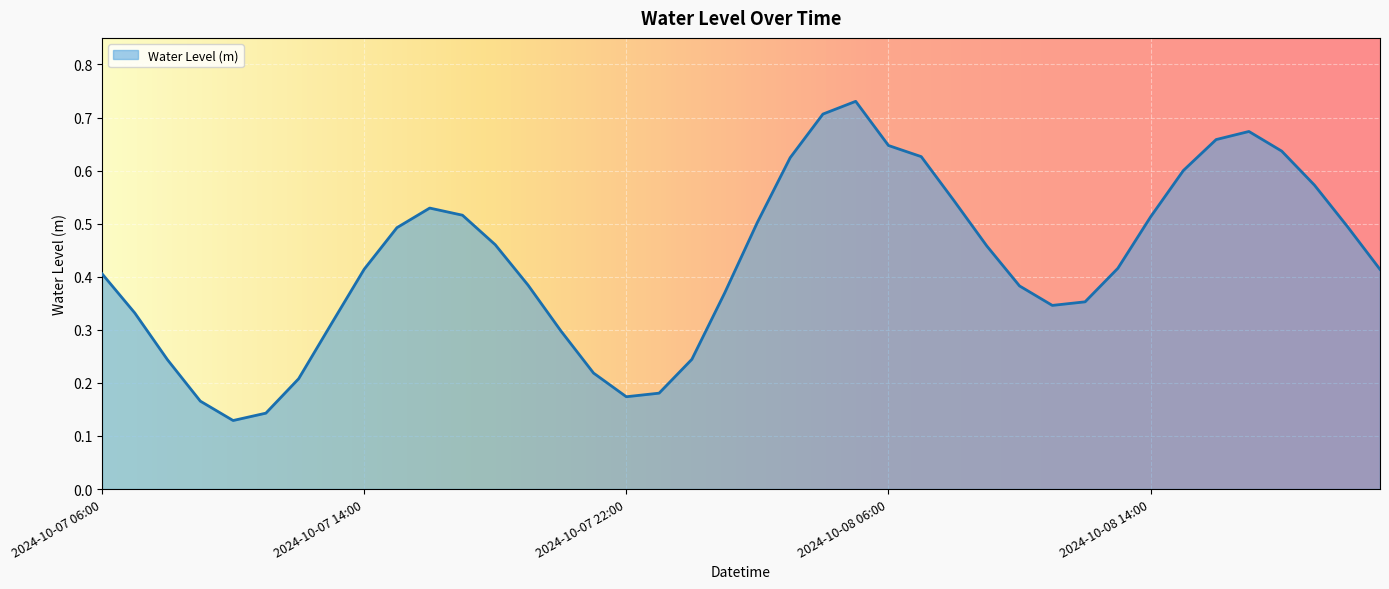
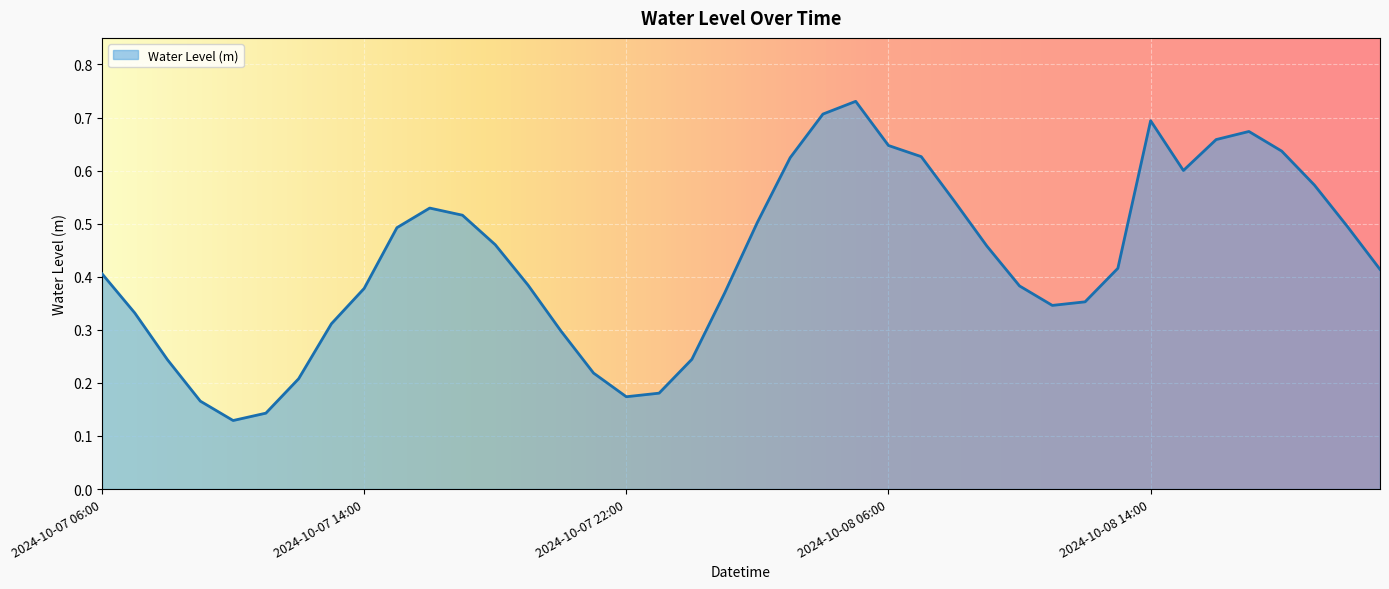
2024-10-07 14:00: 0.41 -> 0.38
2024-10-08 14:00: 0.51 -> 0.69
